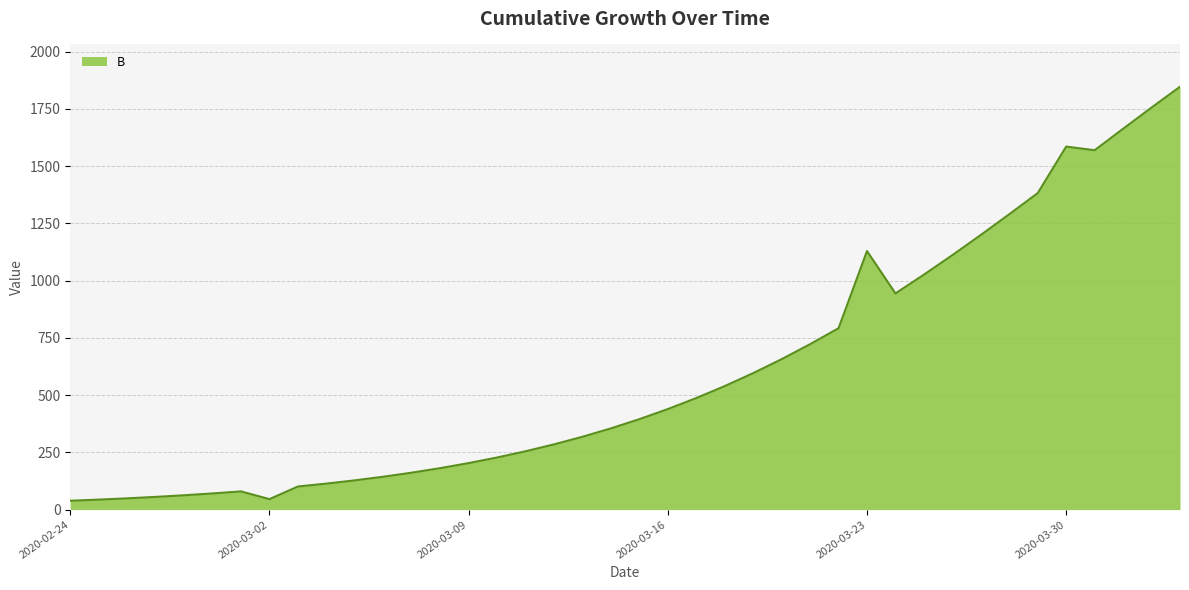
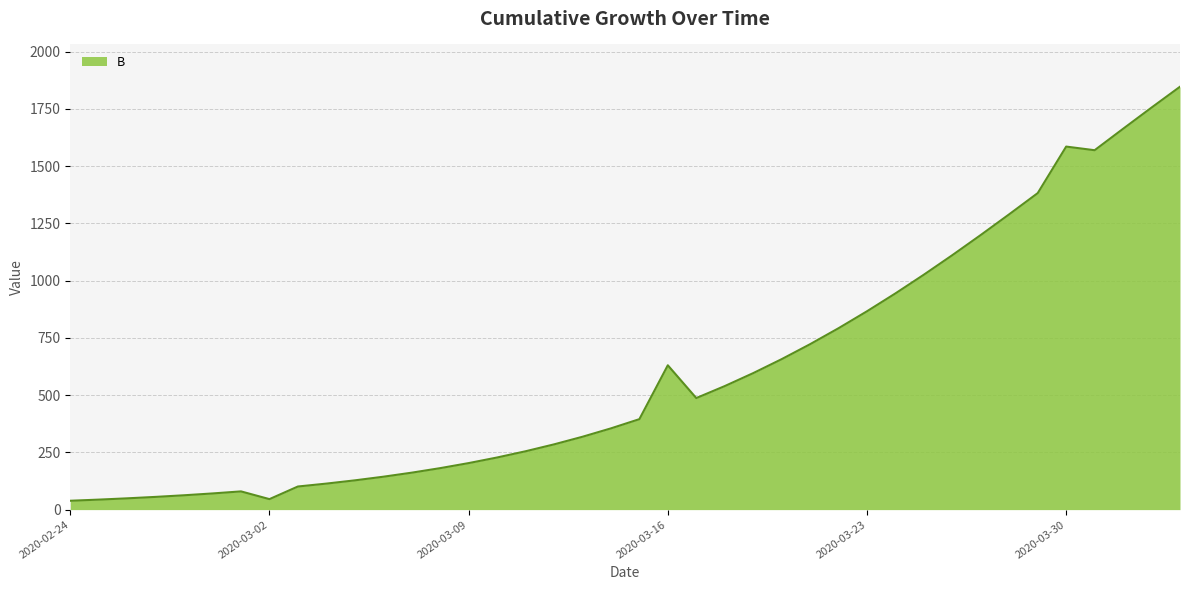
2020-03-16: 440 -> 630
2020-03-23: 1130 -> 870
